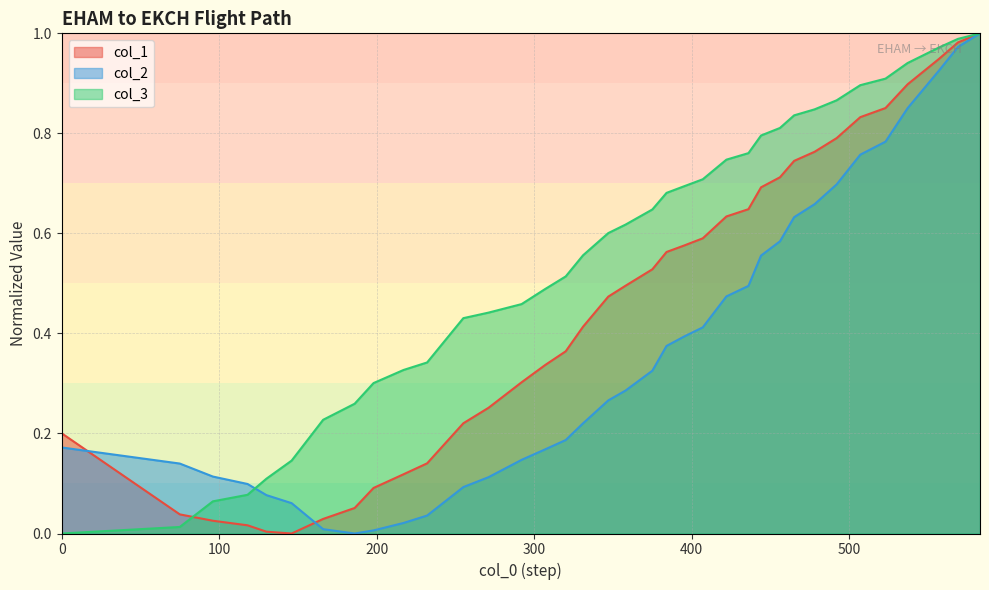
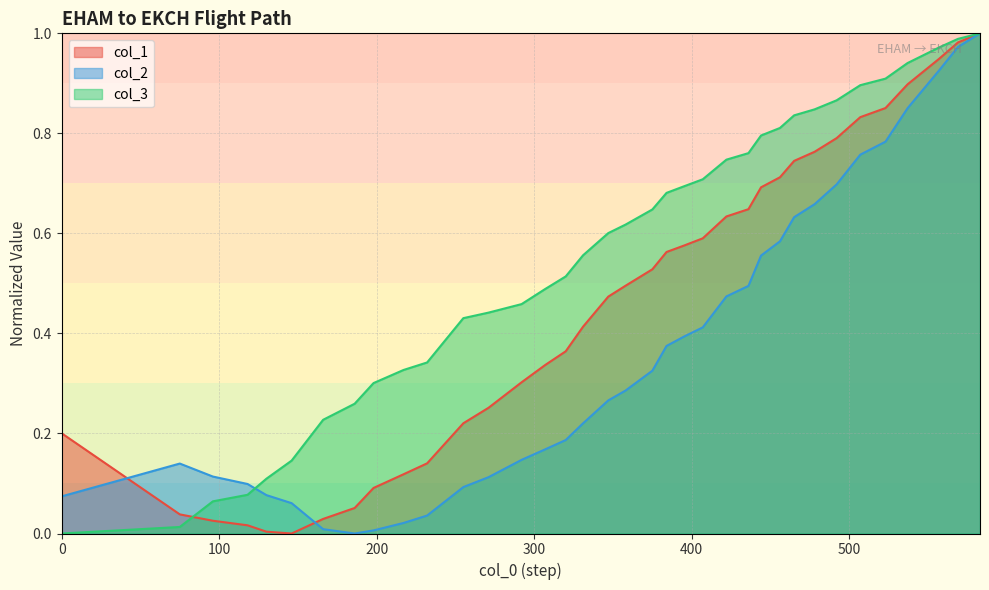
col_2, 0: 0.17 -> 0.07
